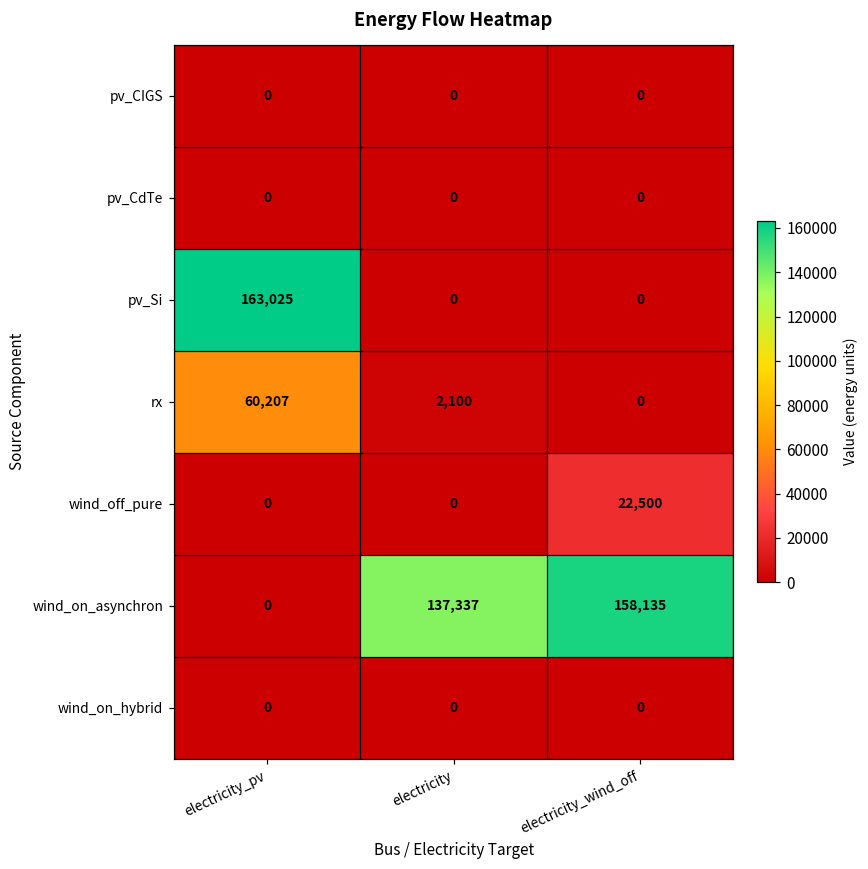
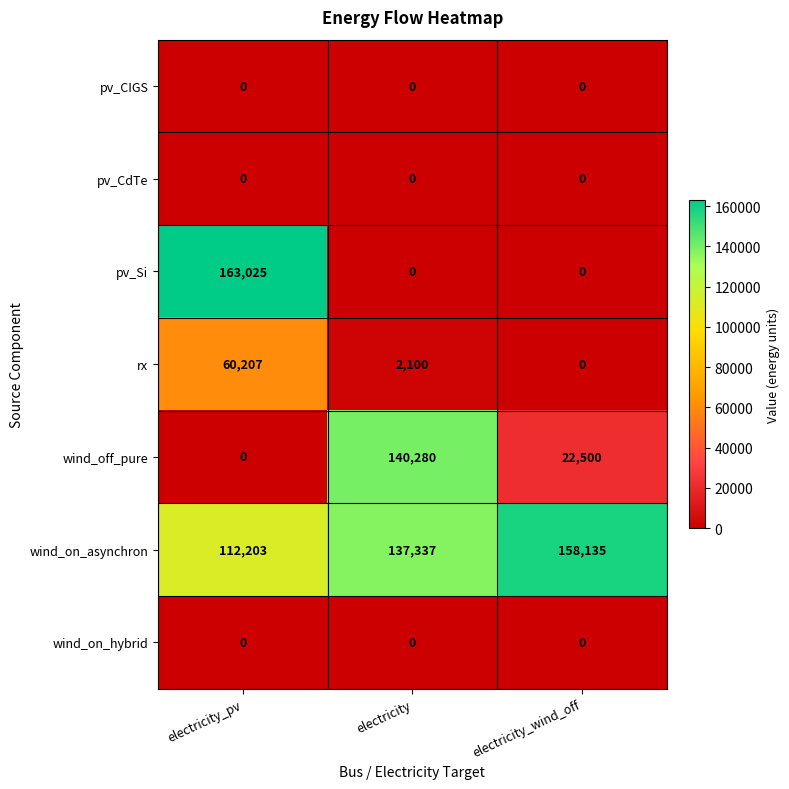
wind_off_pure, electricity: 0 -> 140,280
wind_on_asynchron, electricity_pv: 0 -> 112,203
